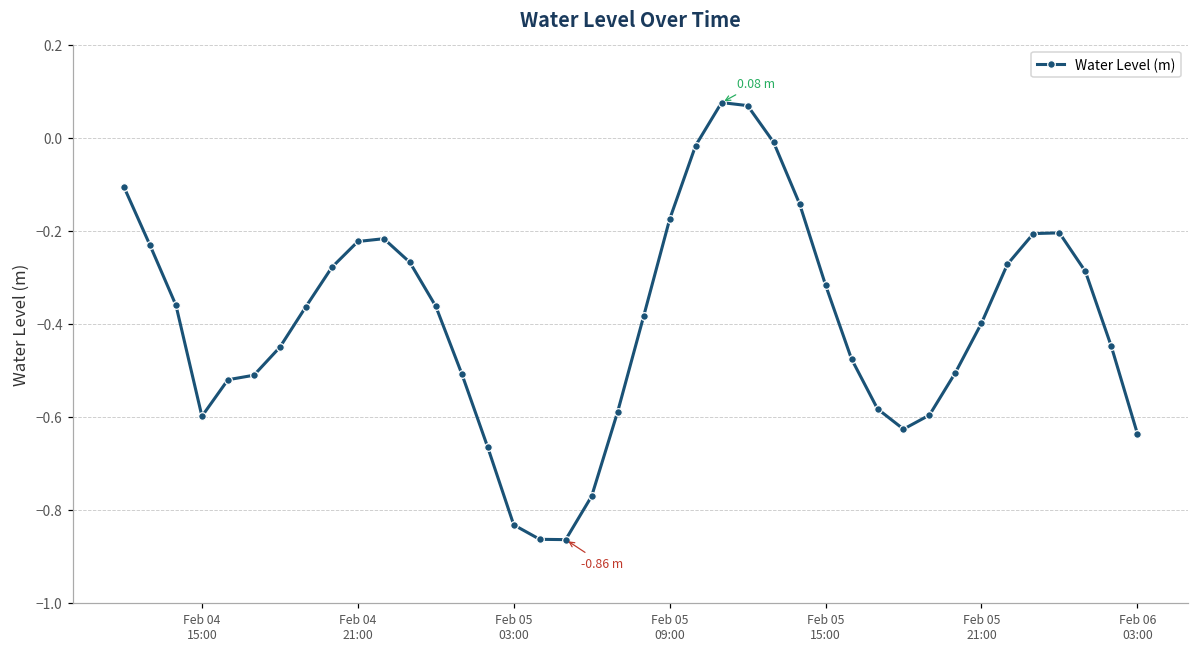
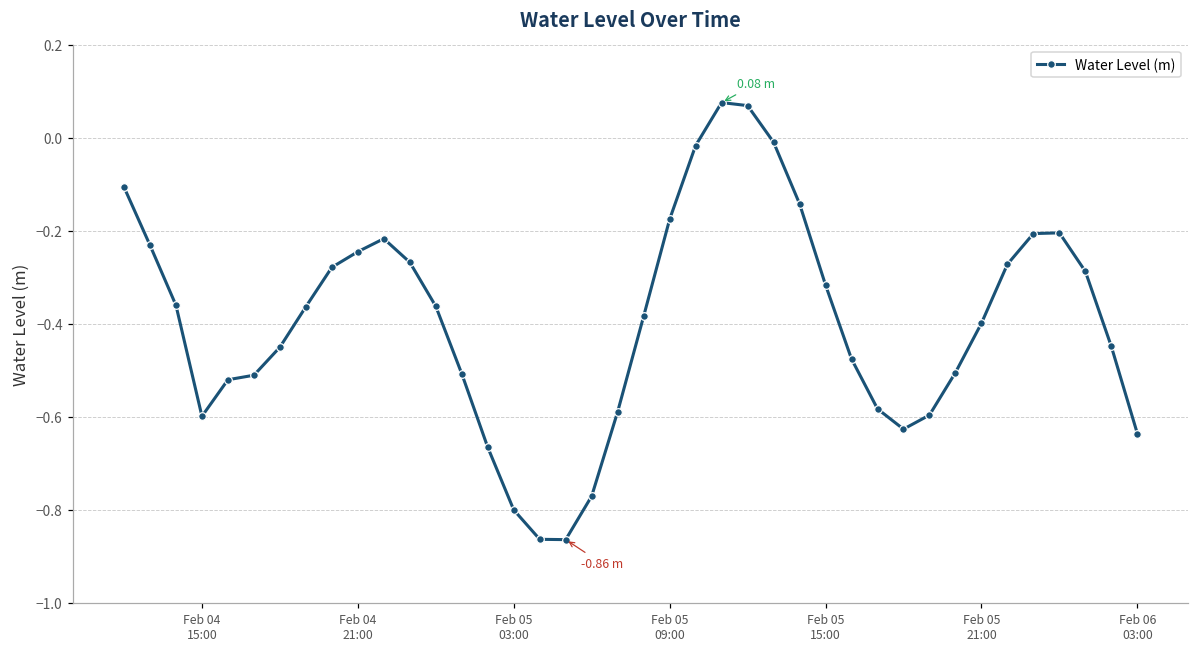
Feb 04 21:00: -0.22 -> -0.25
Feb 05 03:00: -0.83 -> -0.80
